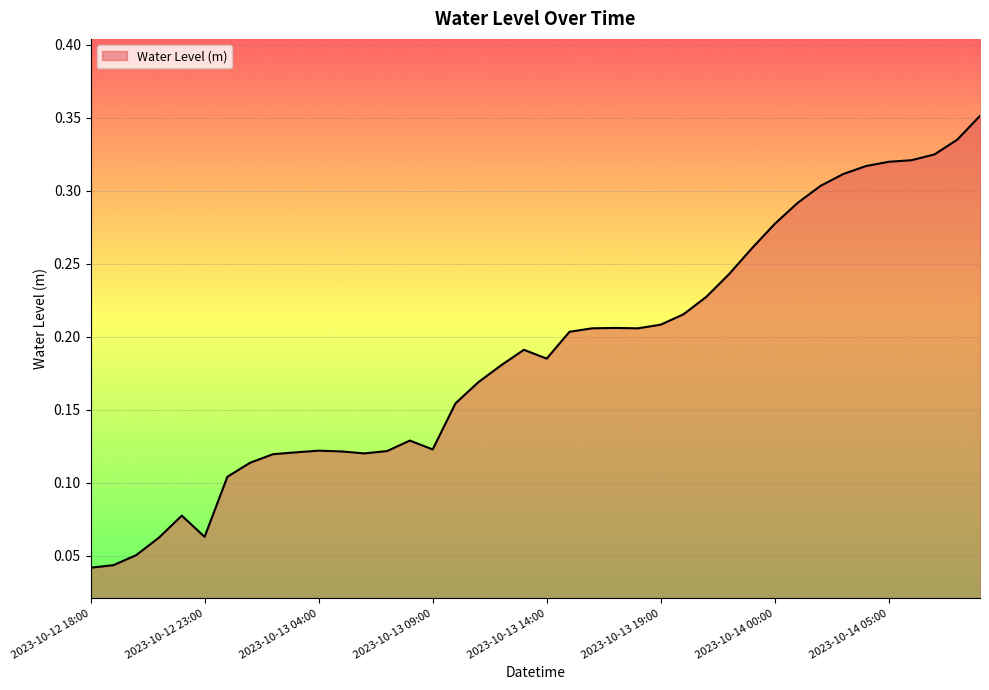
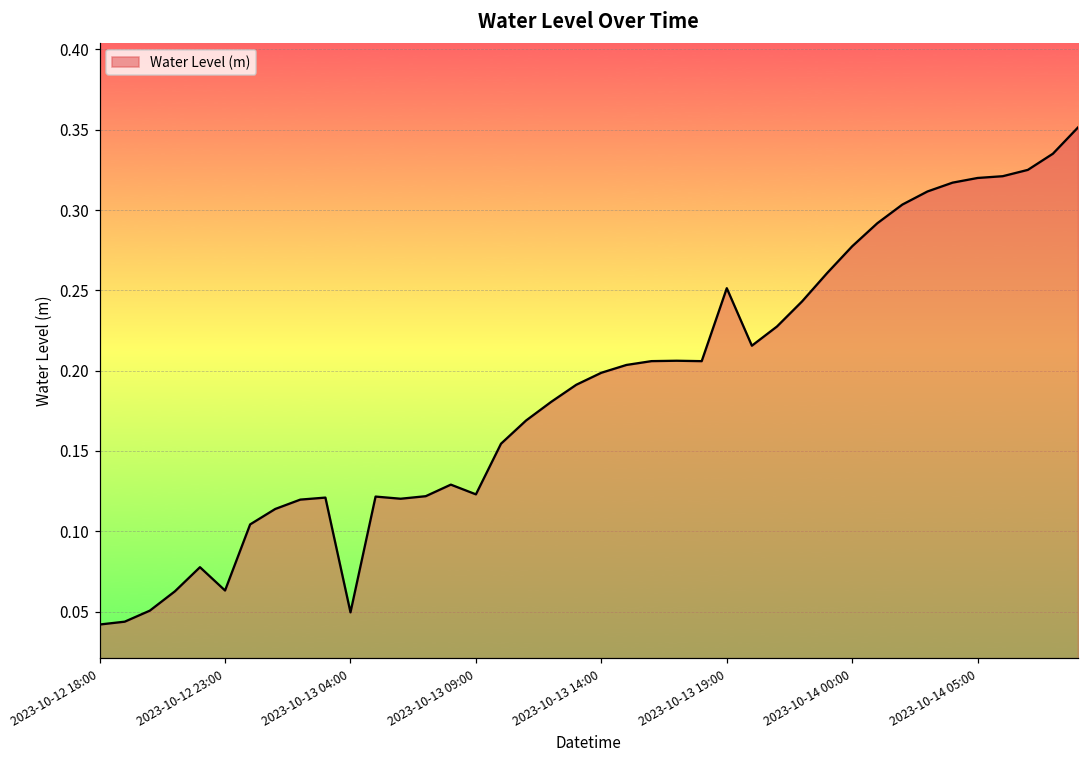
2023-10-13 04:00: 0.122 -> 0.050
2023-10-13 14:00: 0.185 -> 0.199
2023-10-13 19:00: 0.208 -> 0.251
